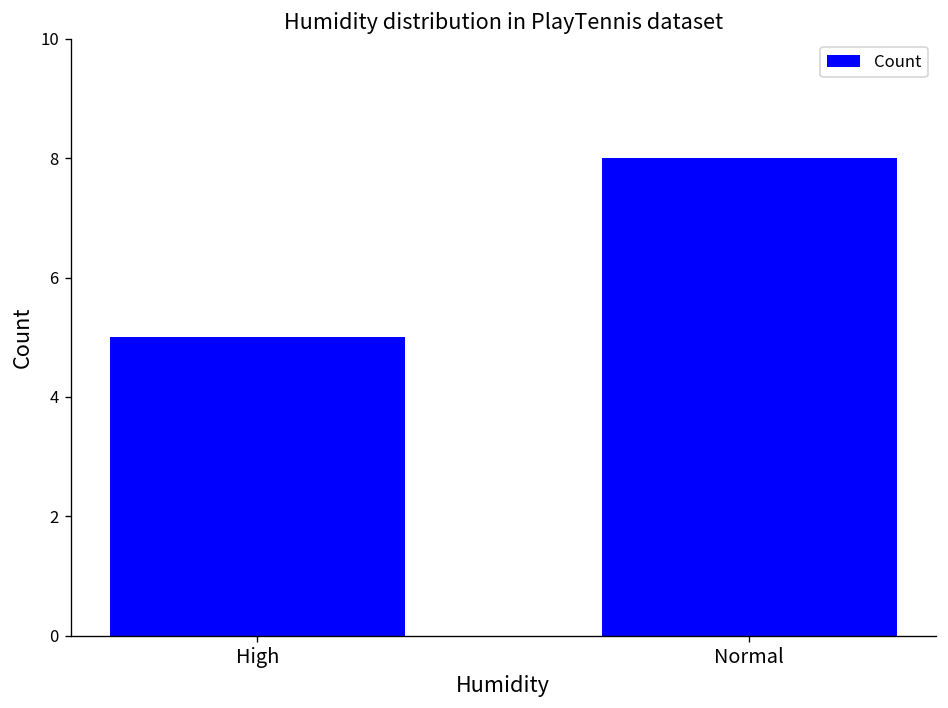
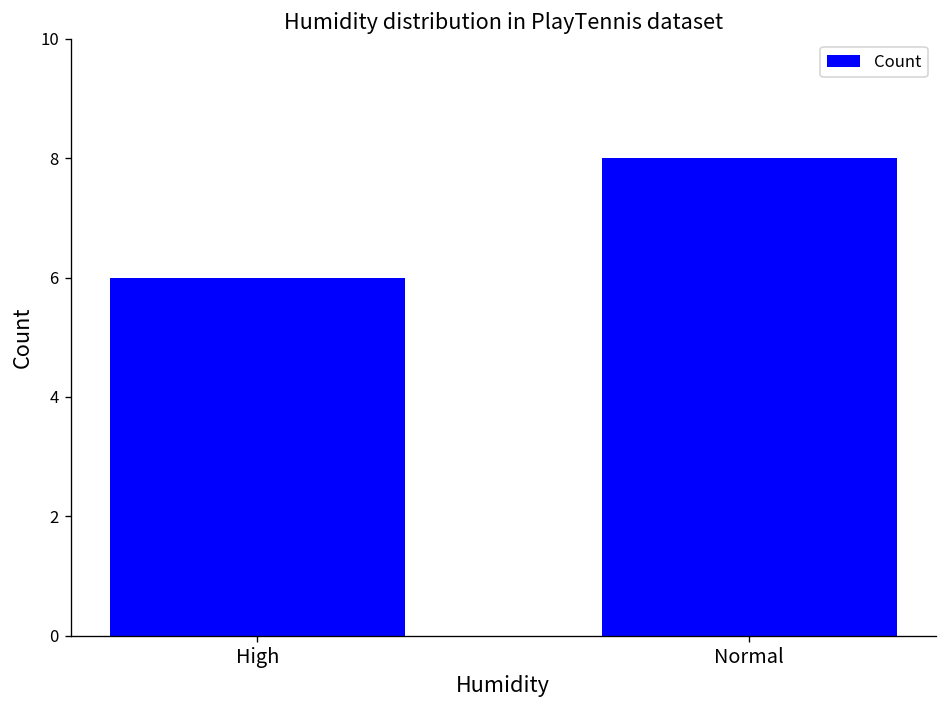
High: 5 -> 6
